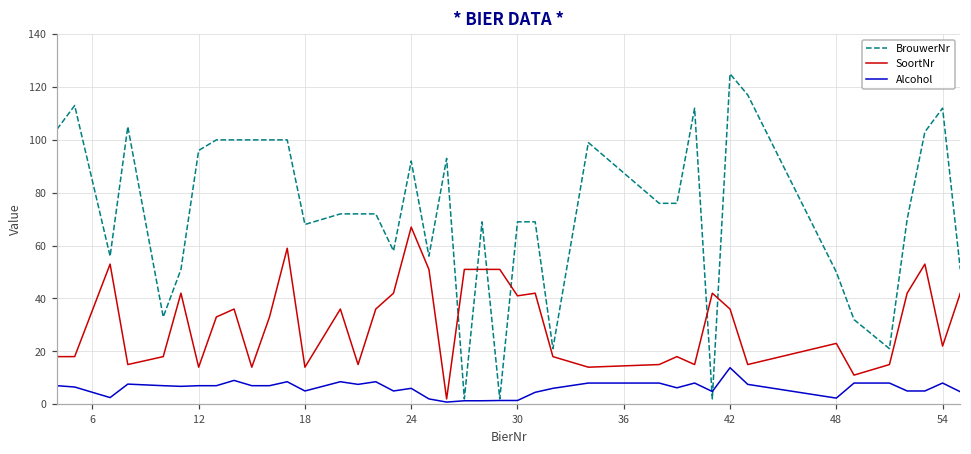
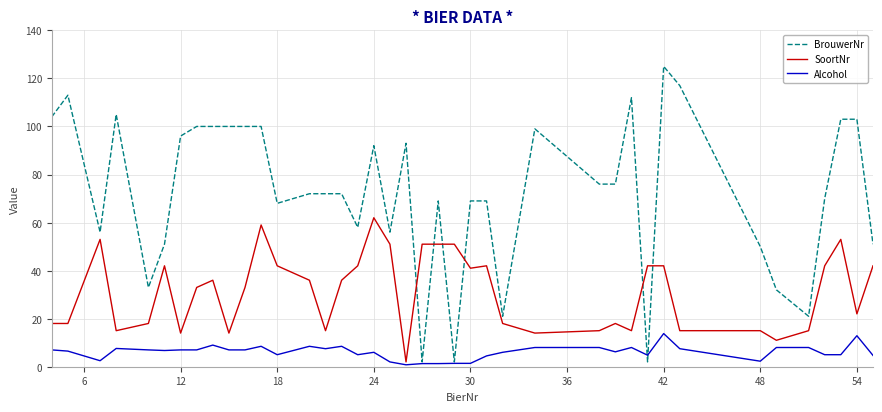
SoortNr, 18: 14 -> 42
SoortNr, 24: 67 -> 62
SoortNr, 42: 36 -> 42
SoortNr, 48: 23 -> 15
BrouwerNr, 54: 112 -> 103
Alcohol, 54: 8 -> 13
